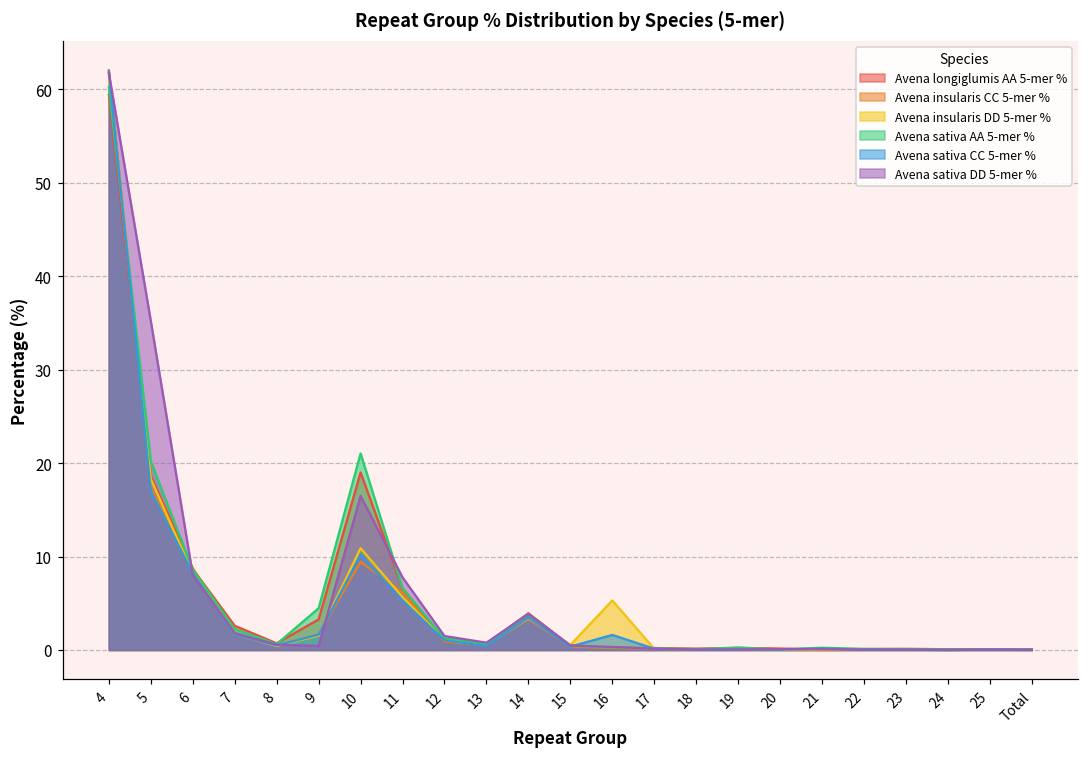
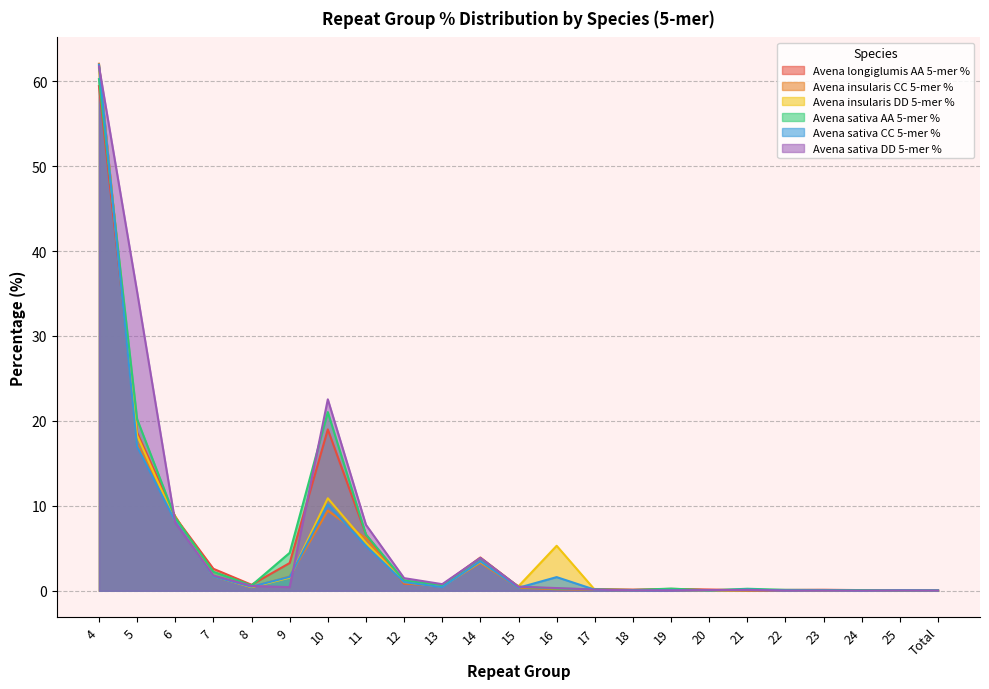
Avena sativa DD 5-mer %, 10: 16 -> 23
